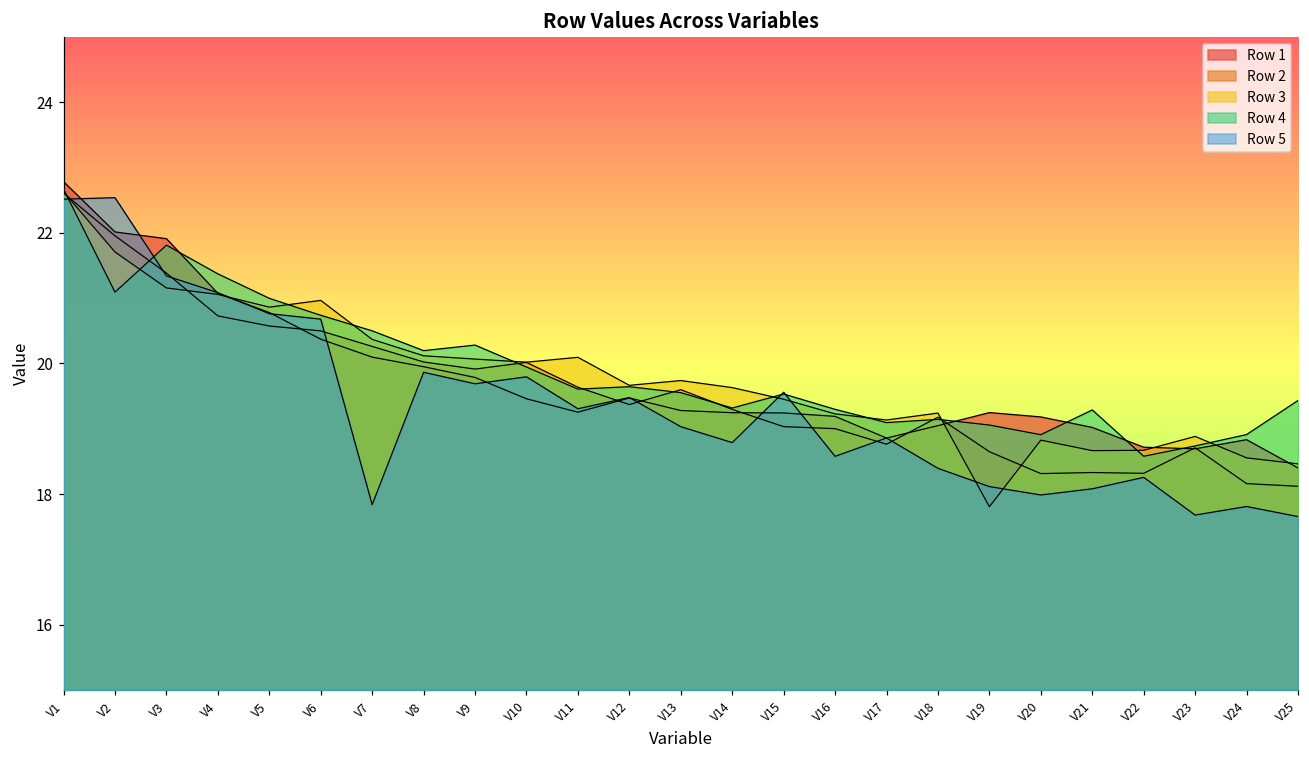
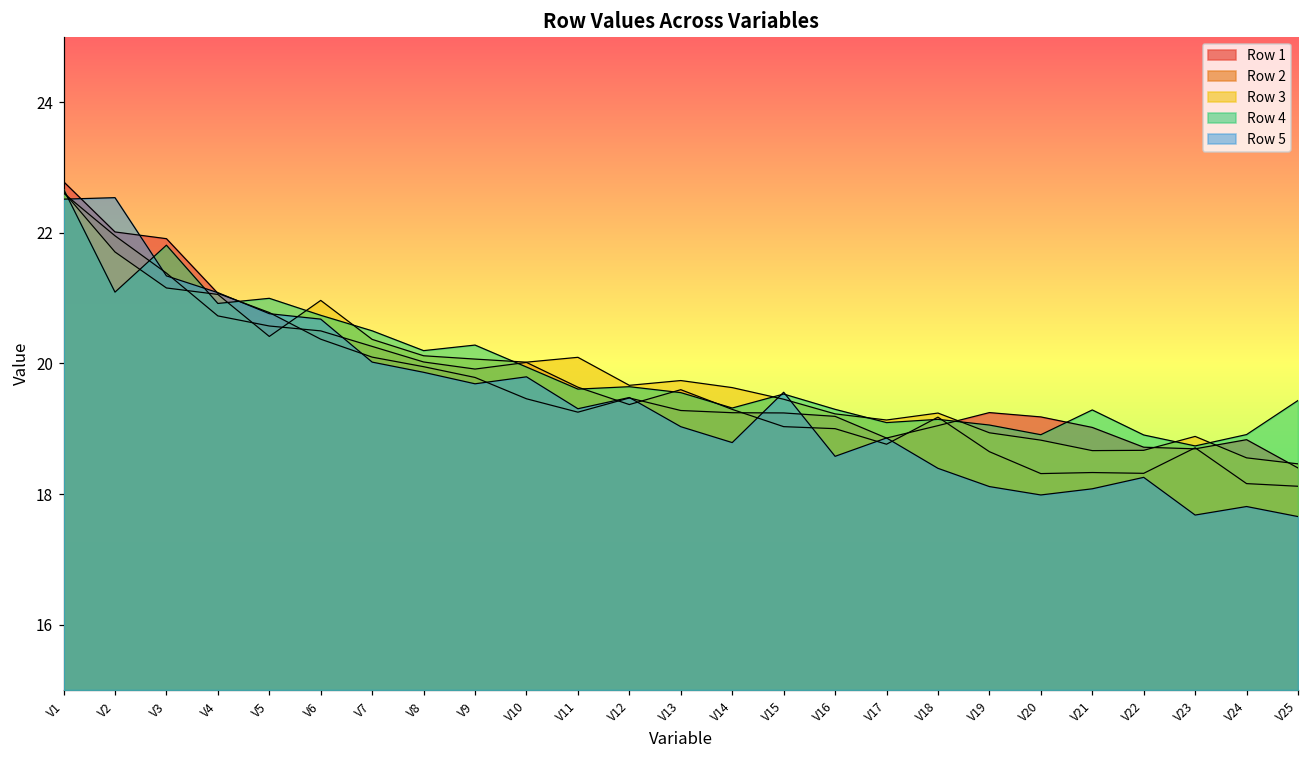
Row 4, V4: 21.4 -> 20.9
Row 3, V5: 20.9 -> 20.4
Row 5, V7: 17.8 -> 20.0
Row 3, V19: 17.8 -> 18.9
Row 4, V22: 18.6 -> 18.9
